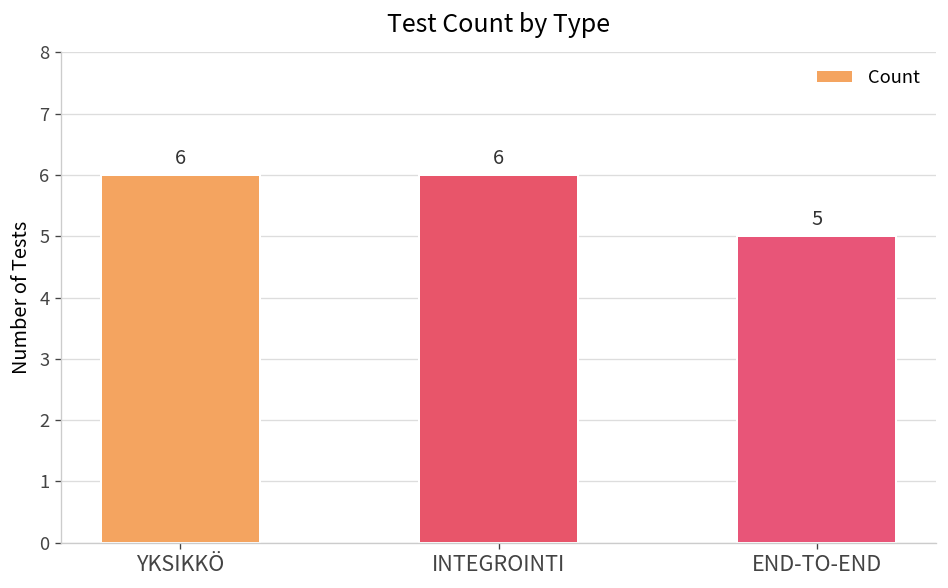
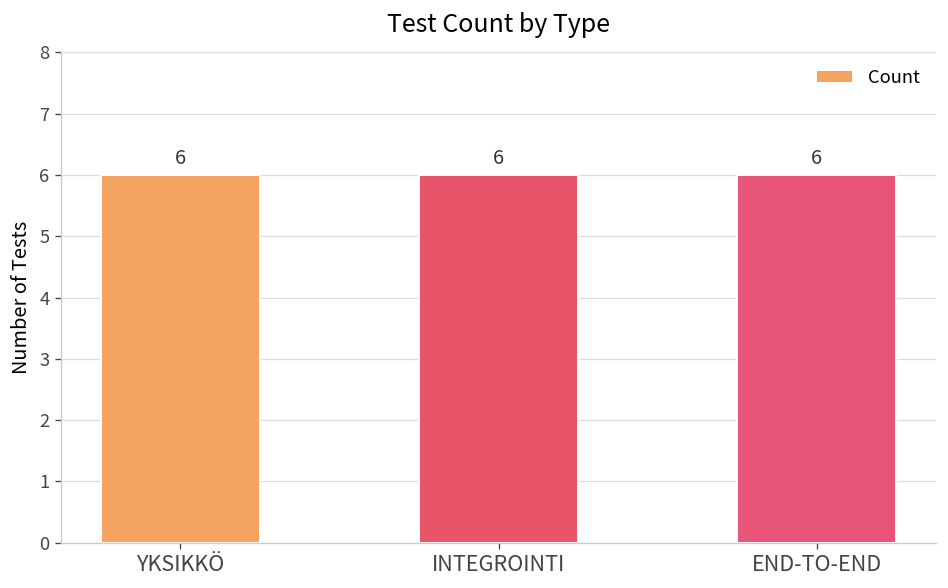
END-TO-END: 5 -> 6
